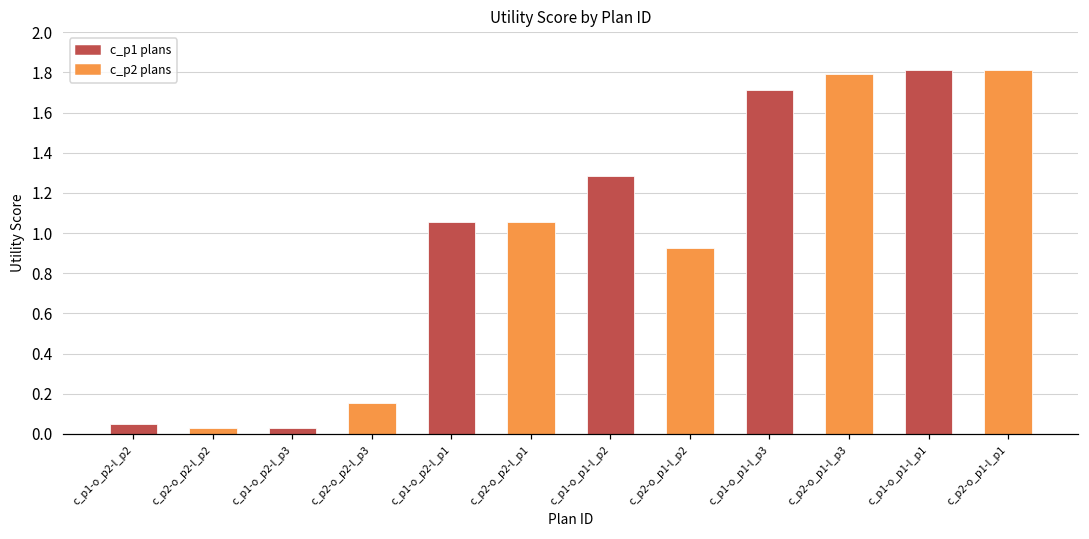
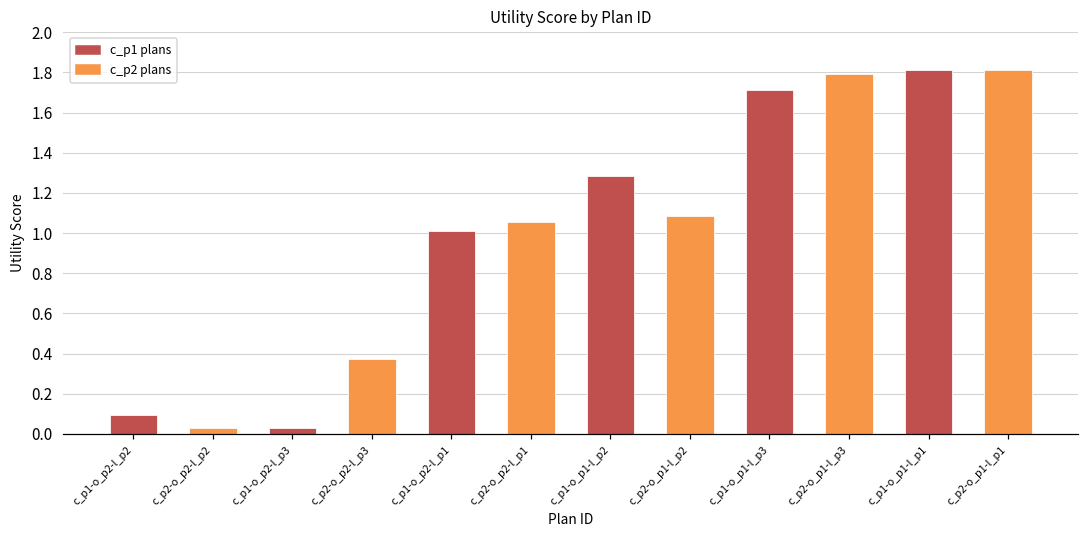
c_p1-o_p2-l_p2: 0.05 -> 0.09
c_p2-o_p2-l_p3: 0.15 -> 0.37
c_p1-o_p2-l_p1: 1.06 -> 1.01
c_p2-o_p1-l_p2: 0.93 -> 1.08
